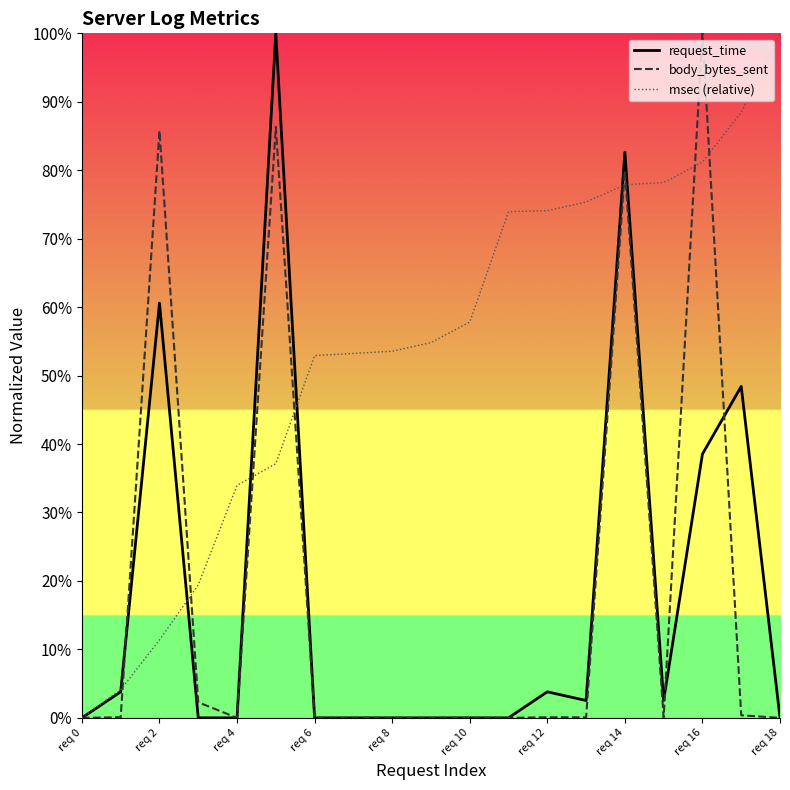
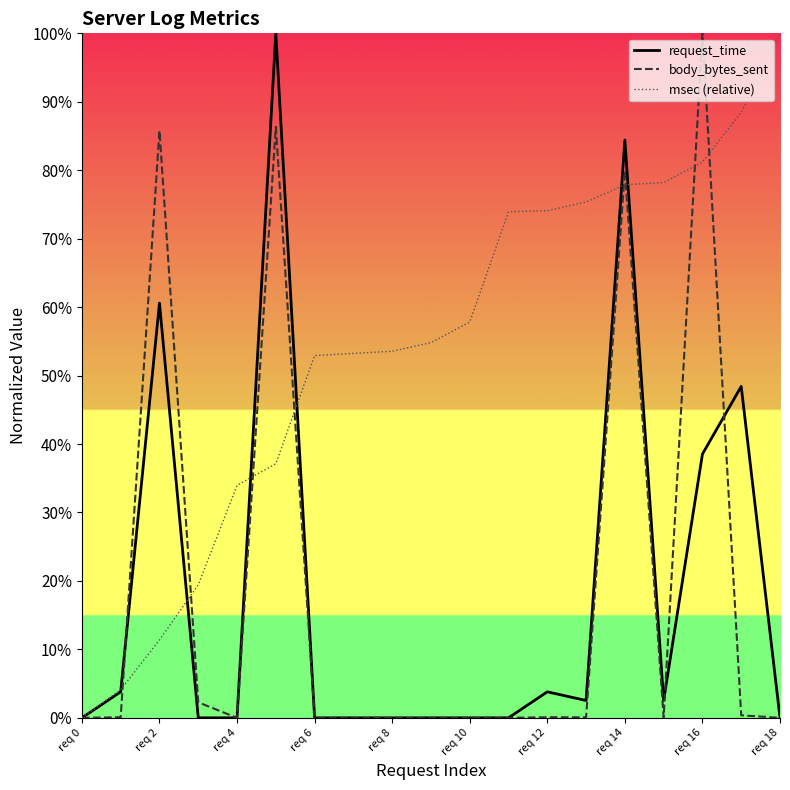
request_time, req 14: 83% -> 84%
